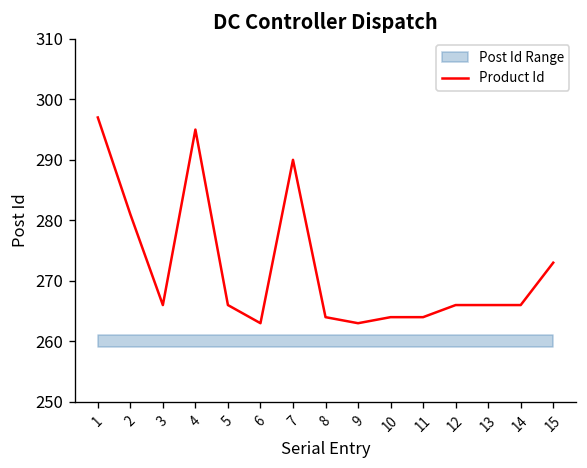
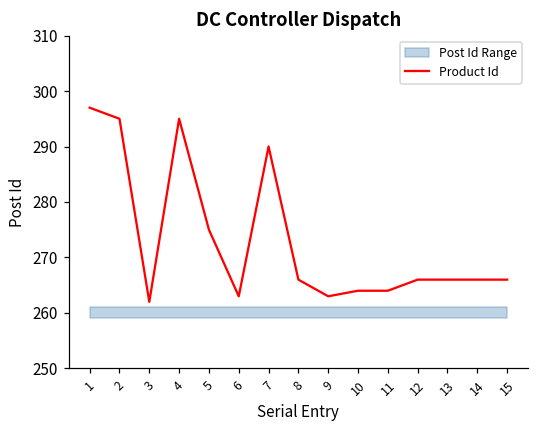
Product Id, 2: 281 -> 295
Product Id, 3: 266 -> 262
Product Id, 5: 266 -> 275
Product Id, 8: 264 -> 266
Product Id, 15: 273 -> 266
